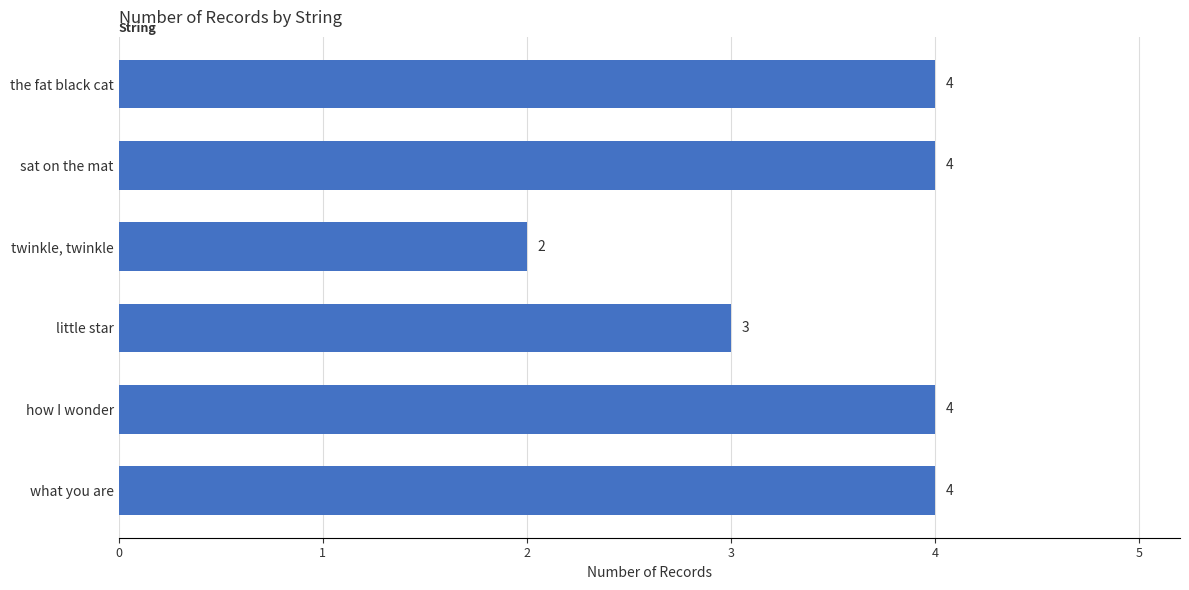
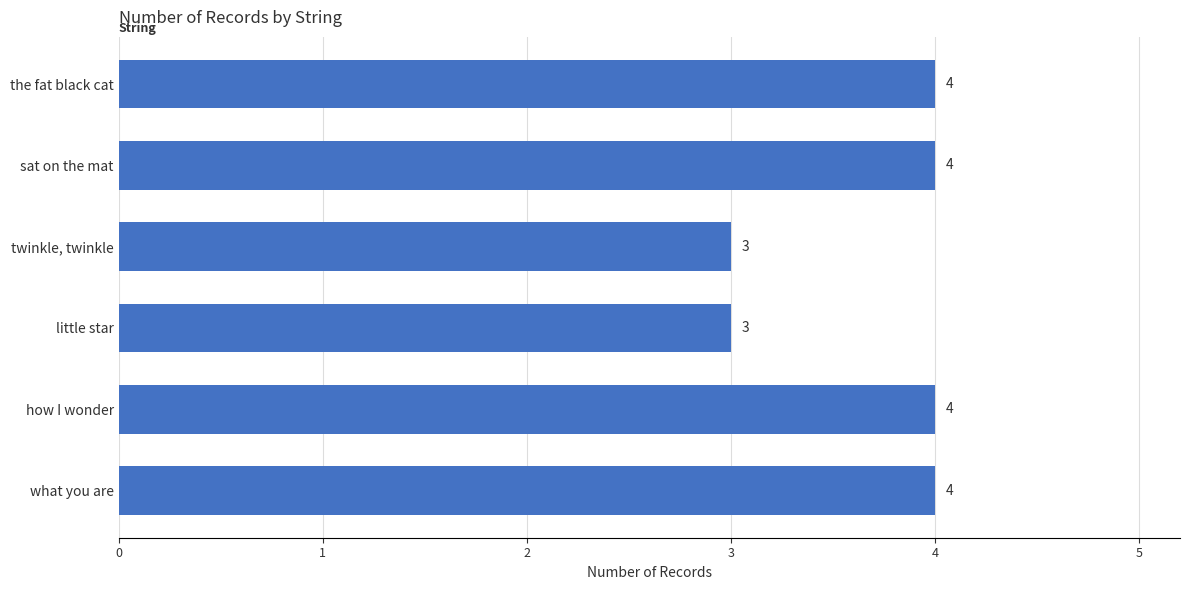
twinkle, twinkle: 2 -> 3
